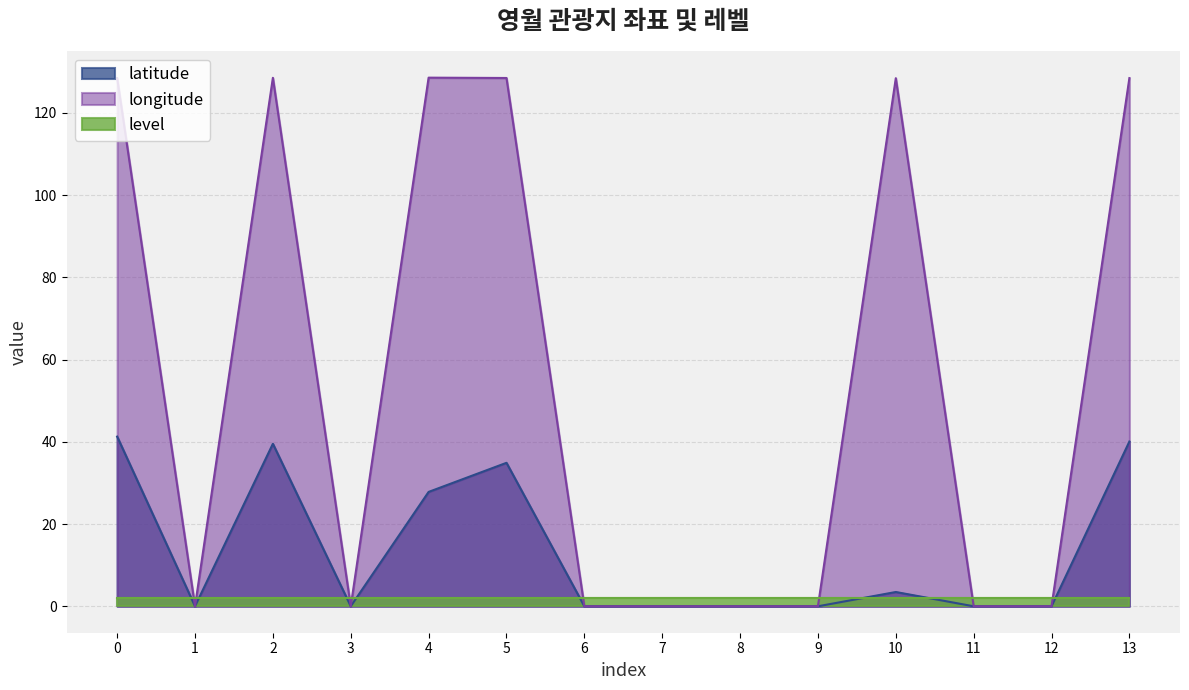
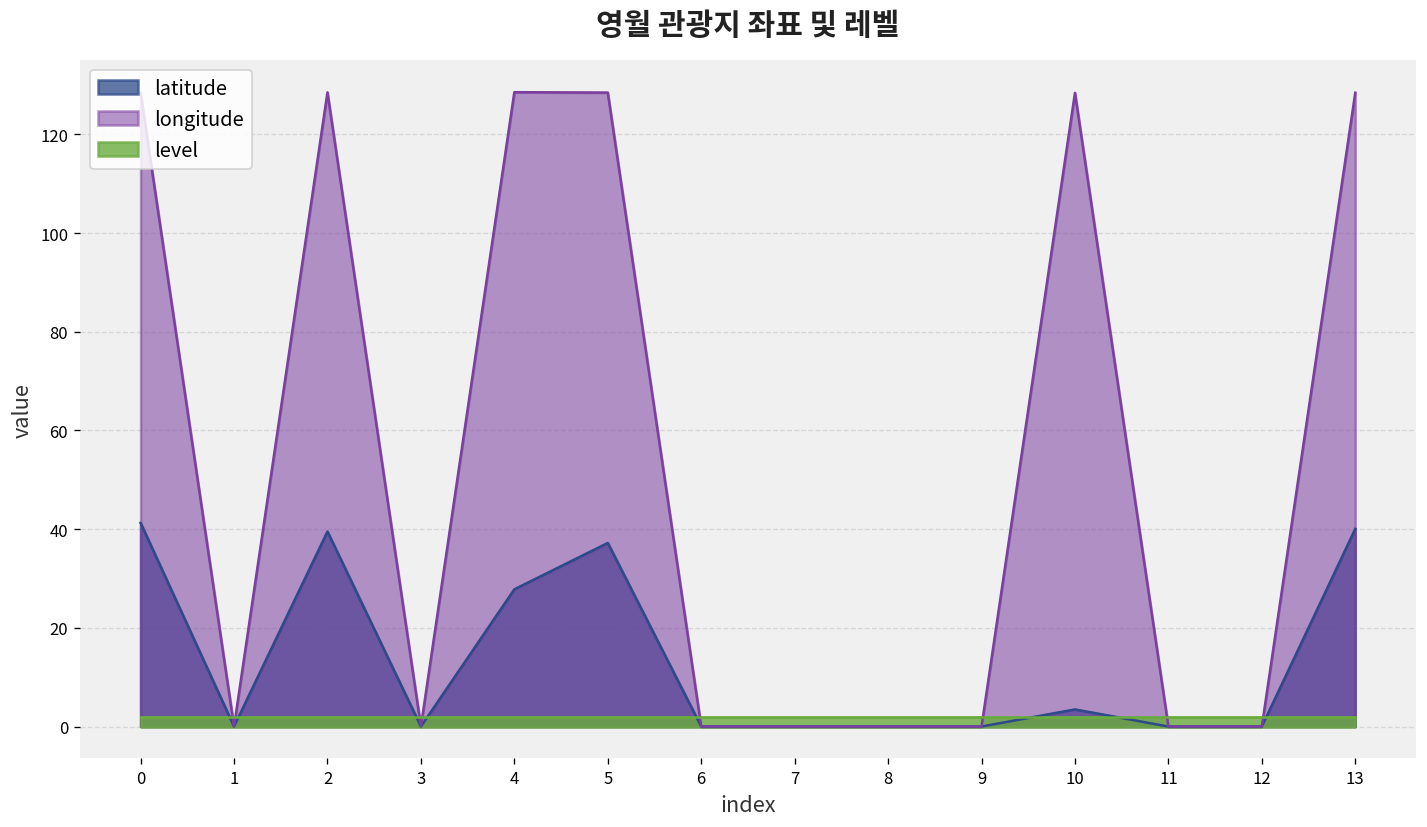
latitude, 5: 35 -> 37
